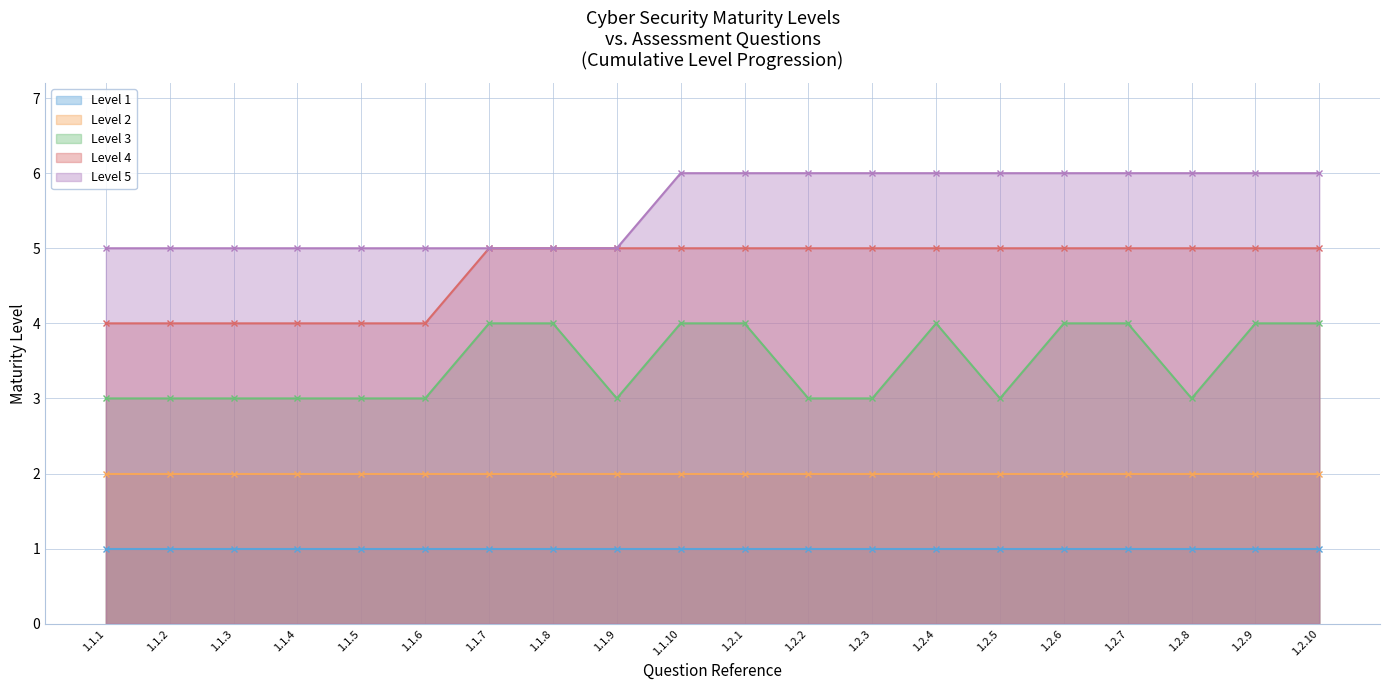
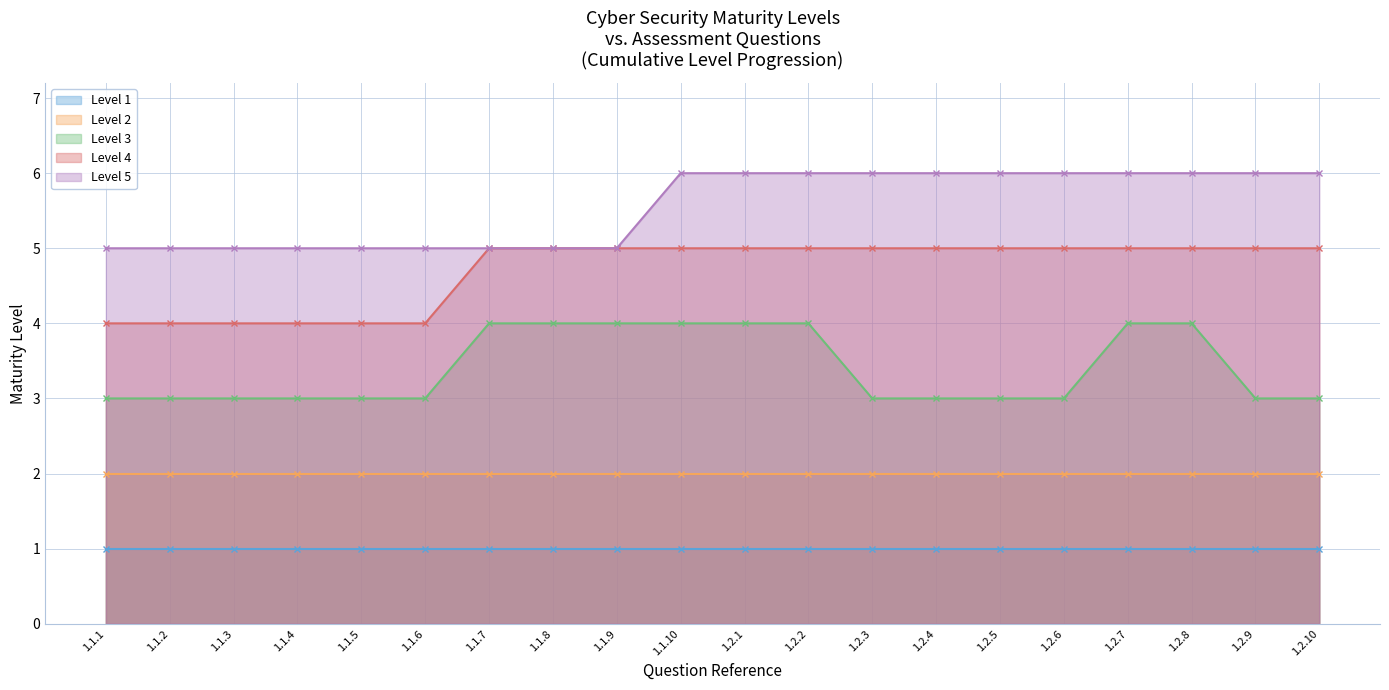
Level 3, 1.1.9: 3 -> 4
Level 3, 1.2.2: 3 -> 4
Level 3, 1.2.4: 4 -> 3
Level 3, 1.2.6: 4 -> 3
Level 3, 1.2.8: 3 -> 4
Level 3, 1.2.9: 4 -> 3
Level 3, 1.2.10: 4 -> 3
